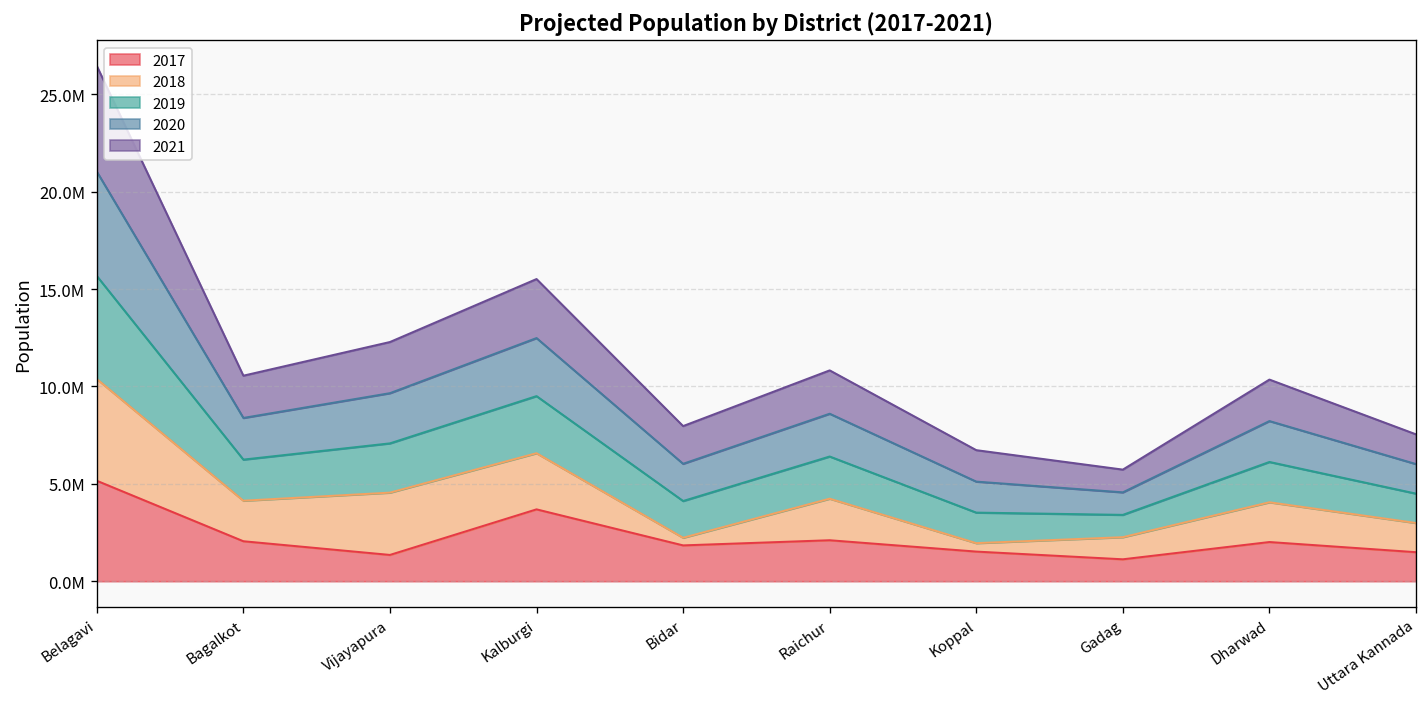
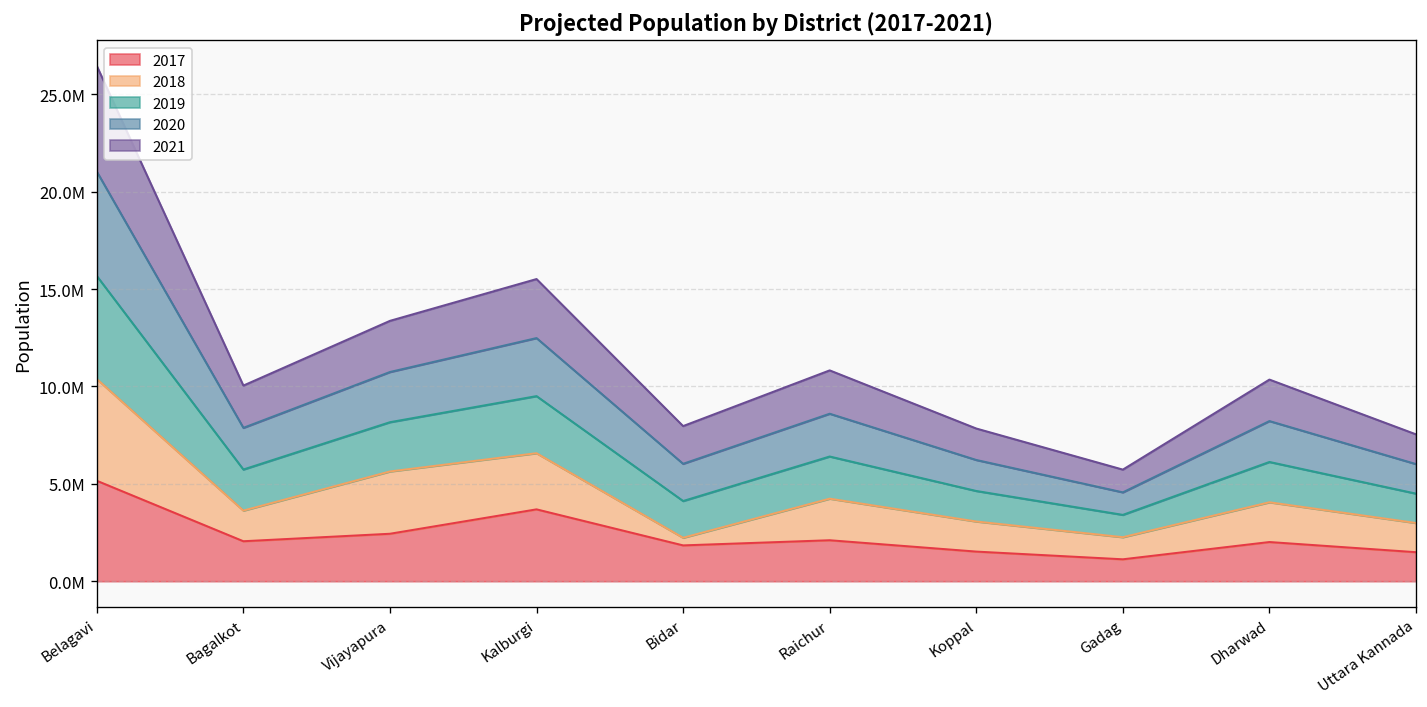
2018, Bagalkot: 2100000 -> 1600000
2017, Vijayapura: 1300000 -> 2400000
2018, Koppal: 400000 -> 1500000
